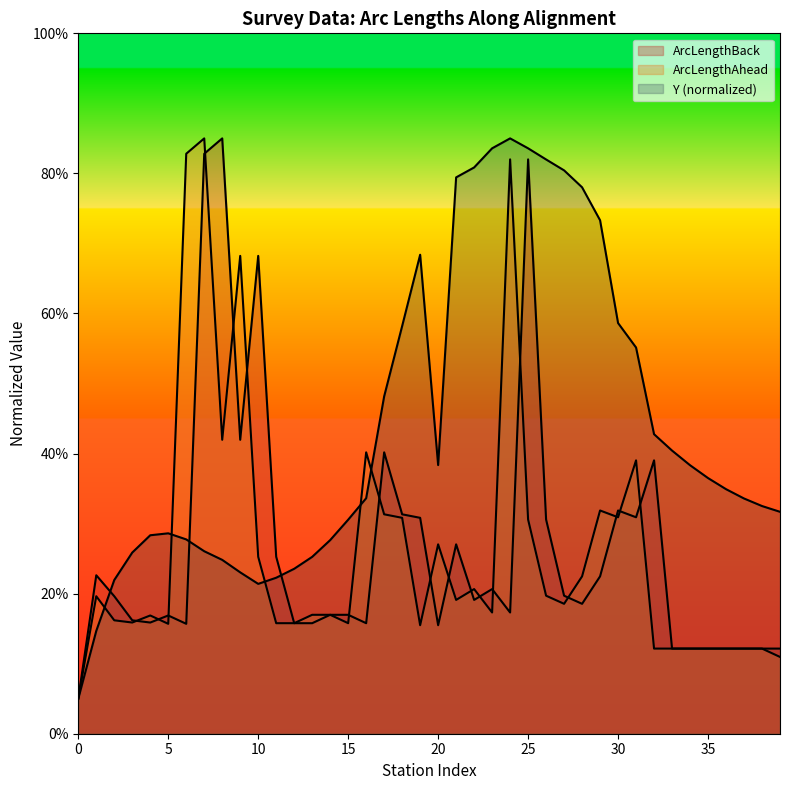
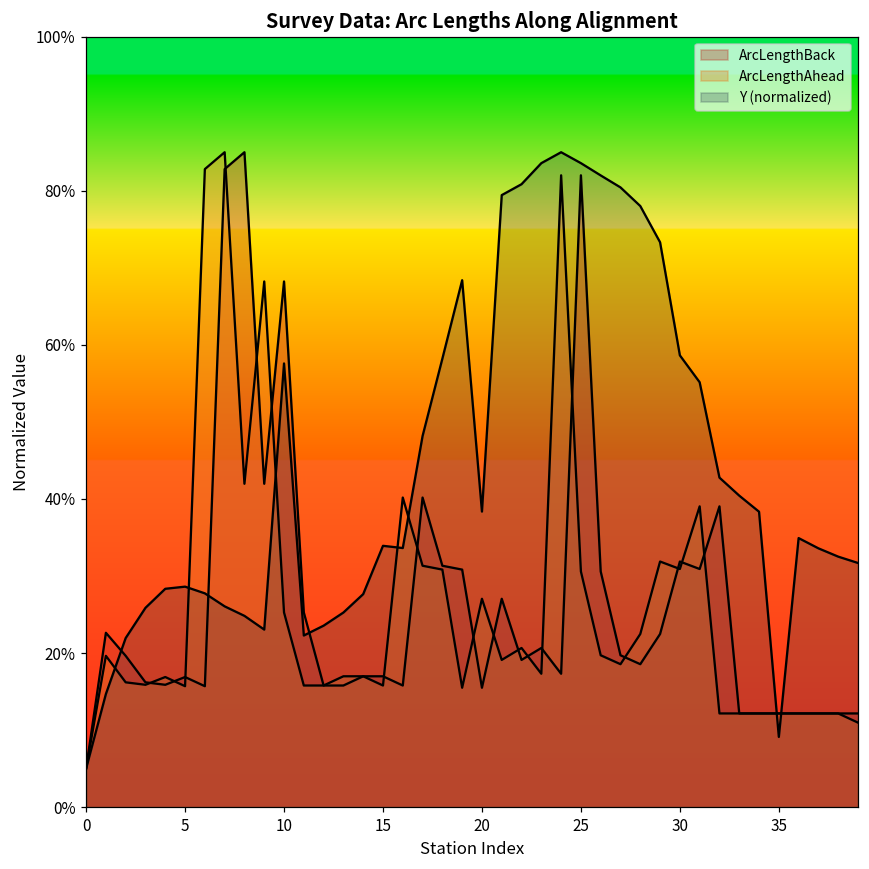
Y (normalized), 10: 21% -> 58%
Y (normalized), 15: 31% -> 34%
Y (normalized), 35: 37% -> 9%
